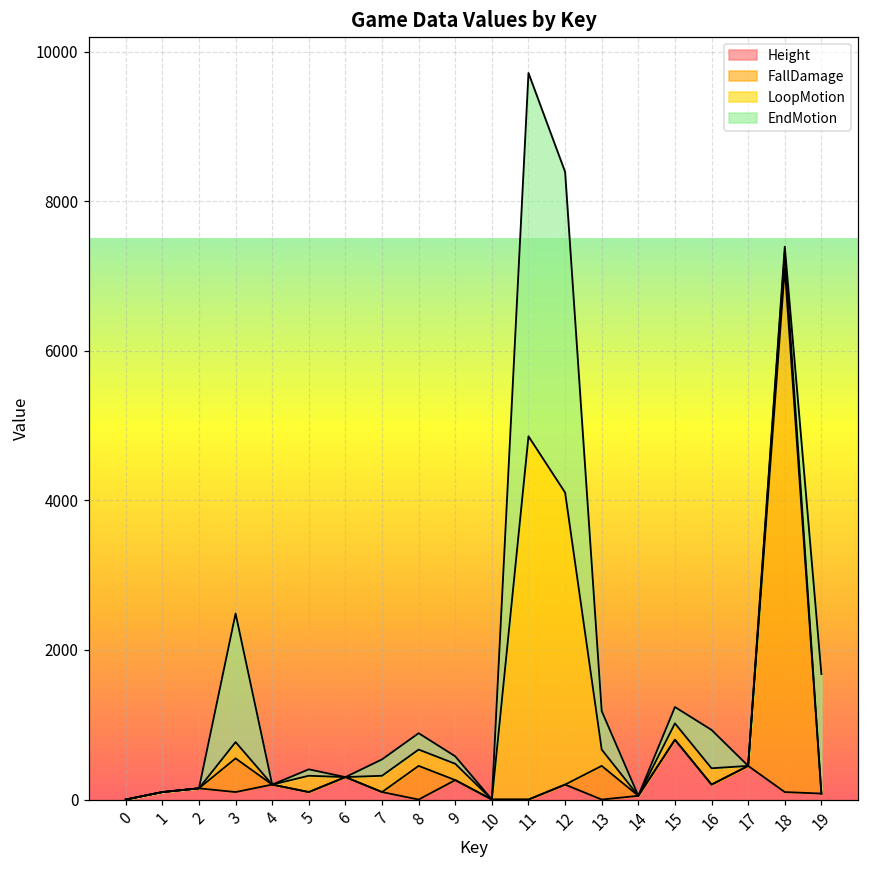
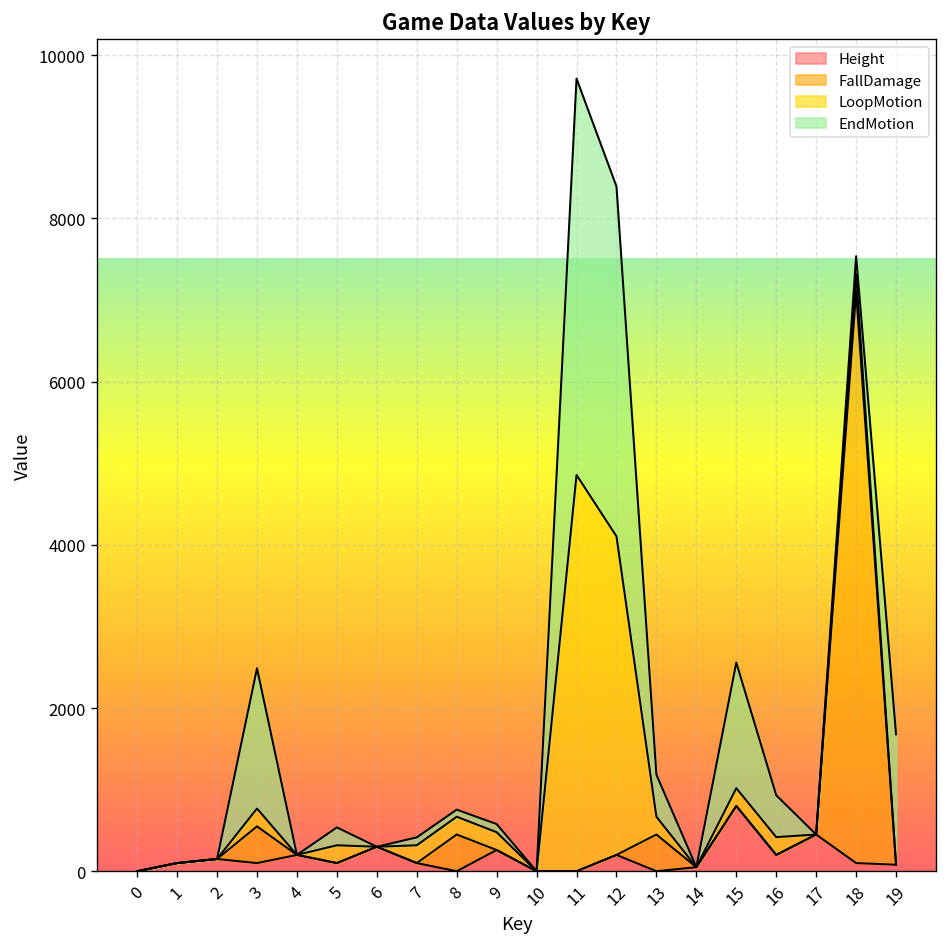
EndMotion, 5: 100 -> 200
EndMotion, 7: 200 -> 100
EndMotion, 8: 200 -> 100
EndMotion, 15: 200 -> 1500
EndMotion, 18: 100 -> 200
